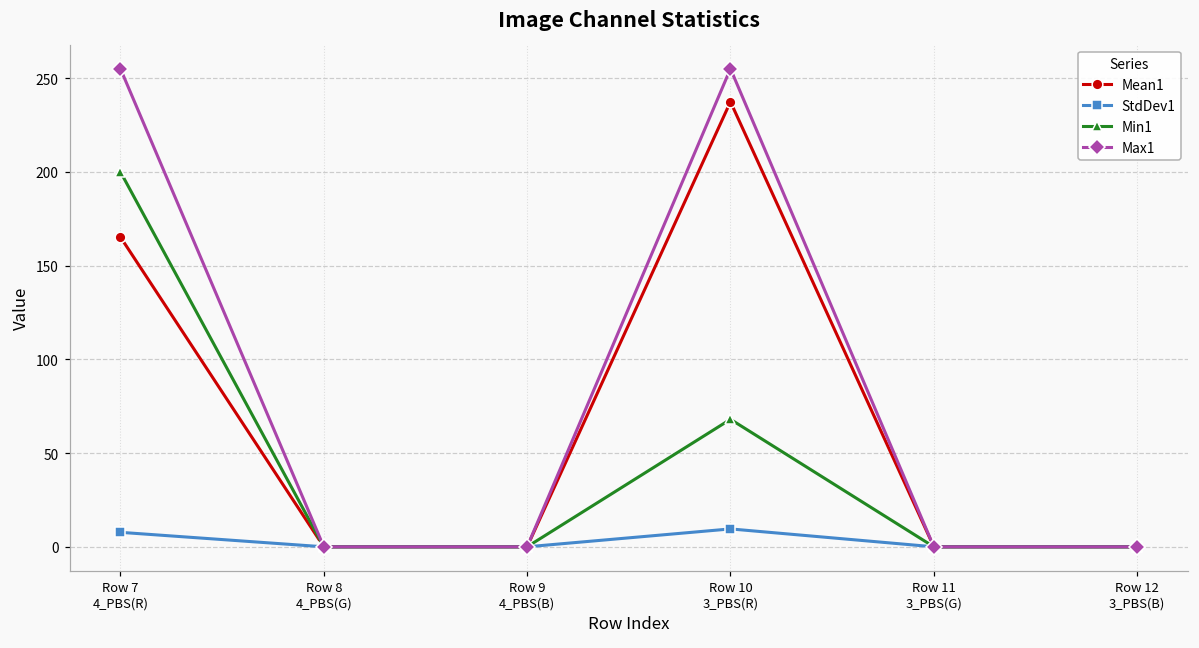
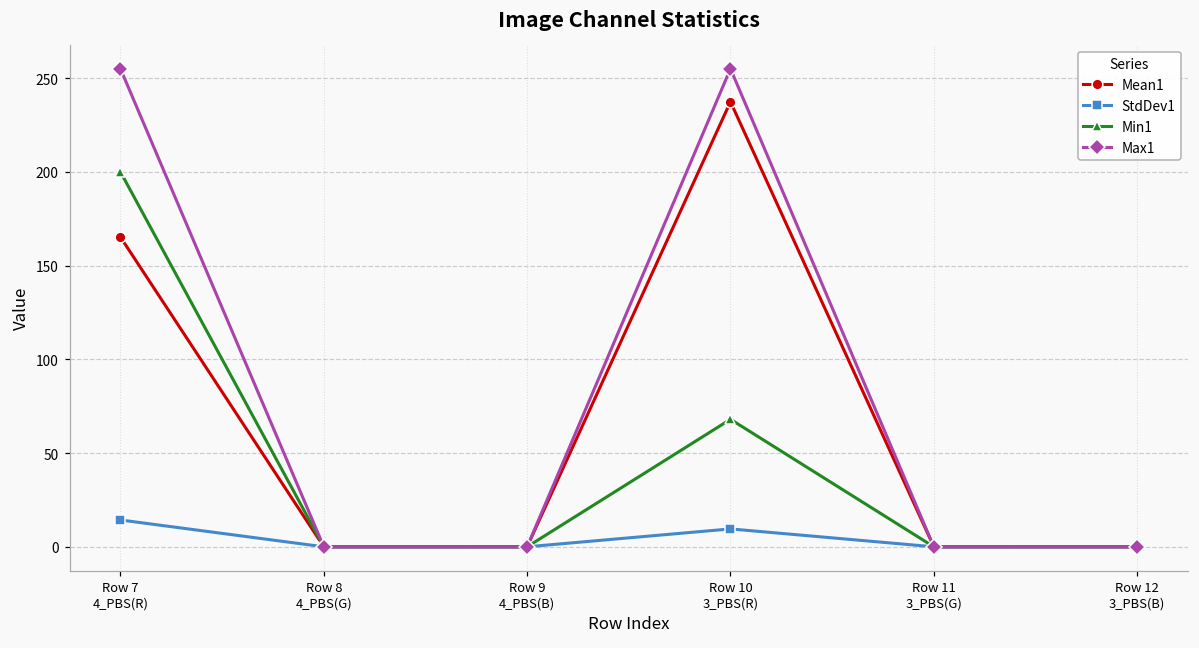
StdDev1, Row 7 4_PBS(R): 8 -> 14
